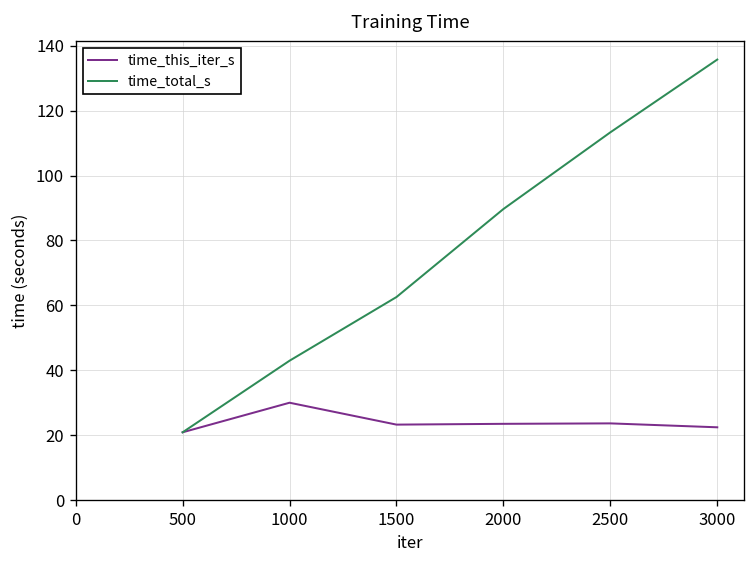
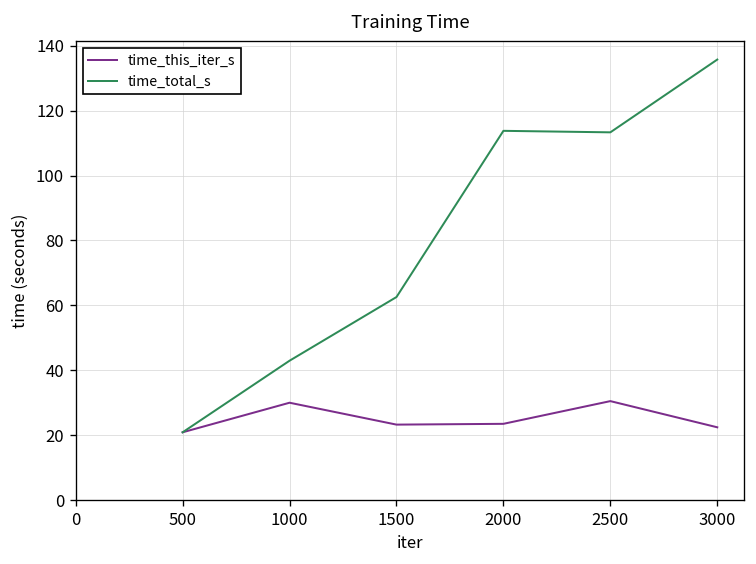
time_total_s, 2000: 90 -> 114
time_this_iter_s, 2500: 24 -> 30
